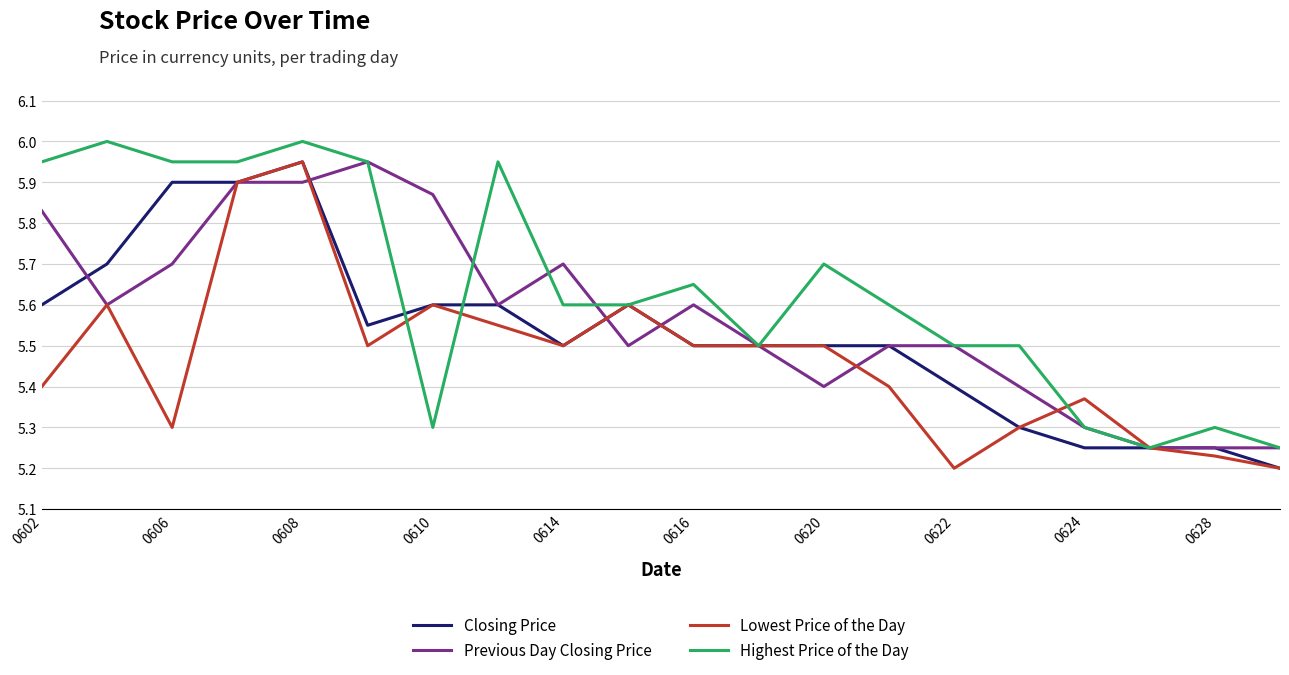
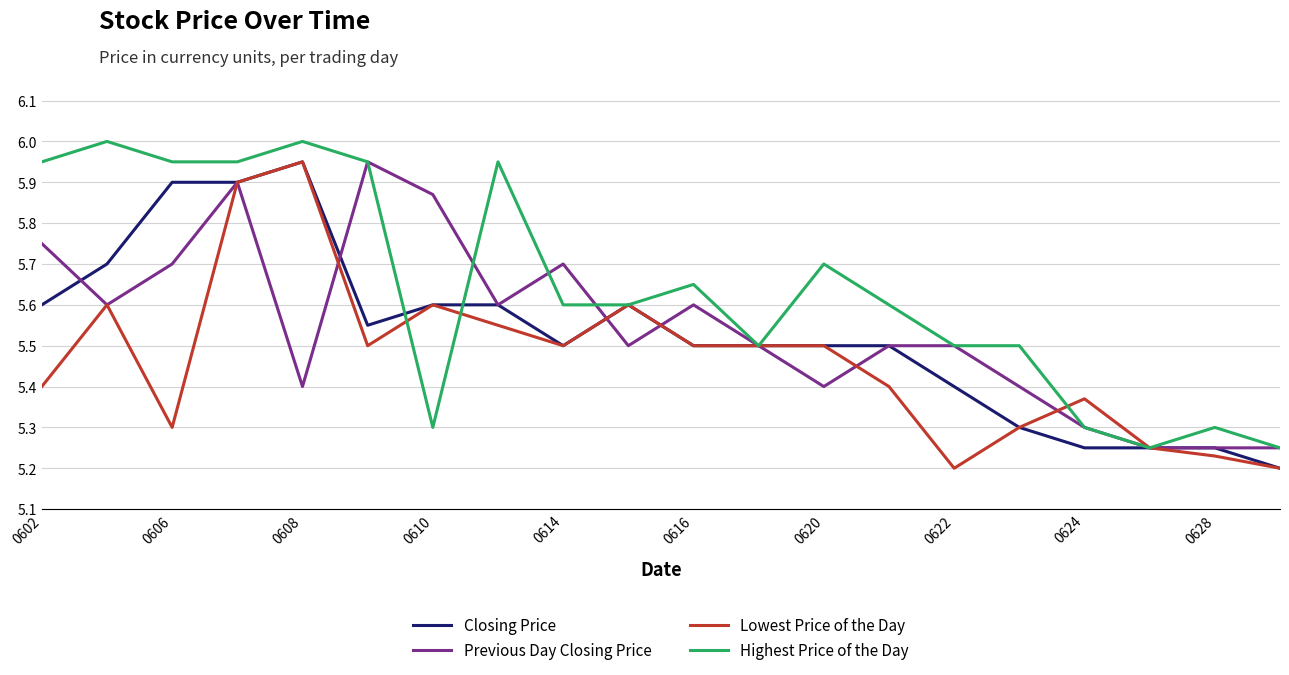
Previous Day Closing Price, 0602: 5.83 -> 5.75
Previous Day Closing Price, 0608: 5.9 -> 5.4
